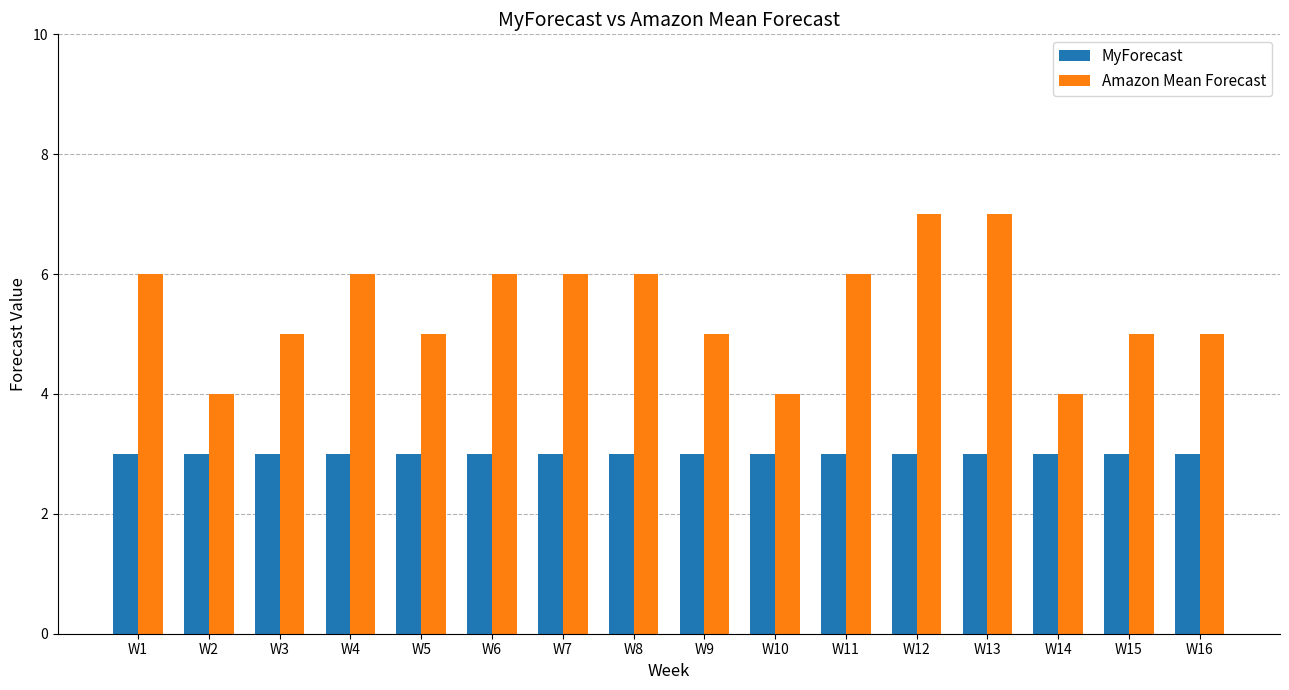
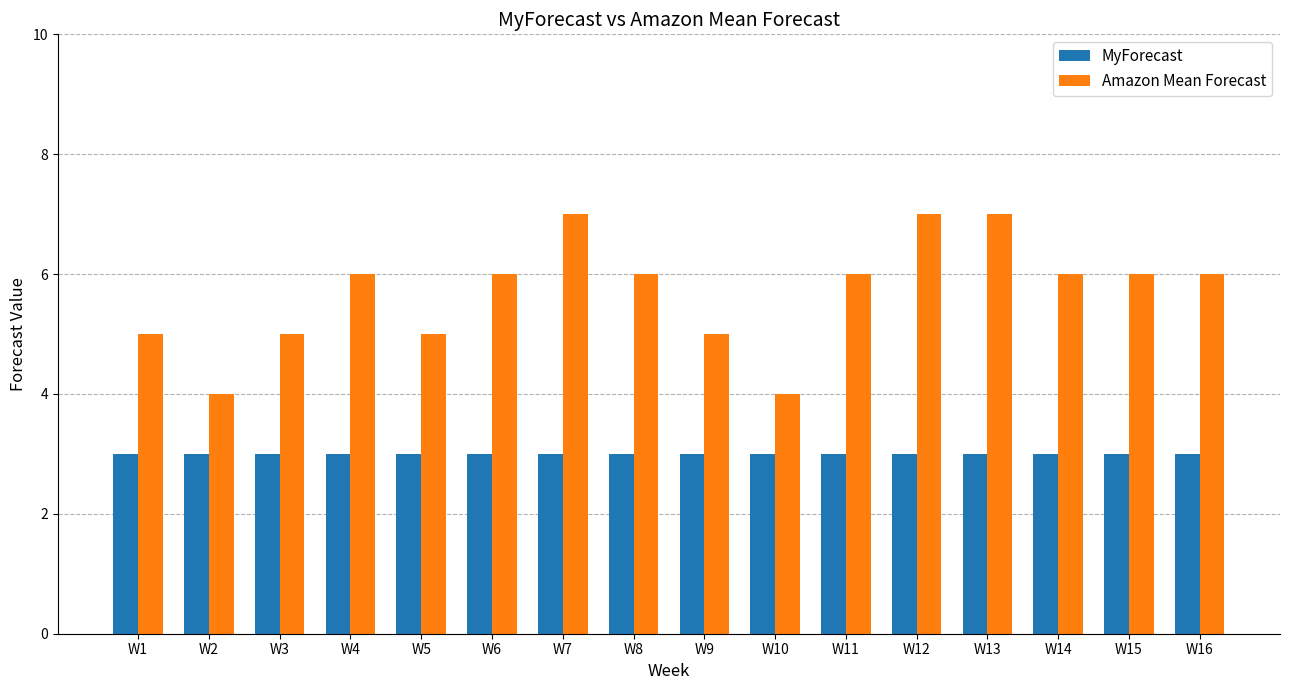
Amazon Mean Forecast, W1: 6 -> 5
Amazon Mean Forecast, W7: 6 -> 7
Amazon Mean Forecast, W14: 4 -> 6
Amazon Mean Forecast, W15: 5 -> 6
Amazon Mean Forecast, W16: 5 -> 6
